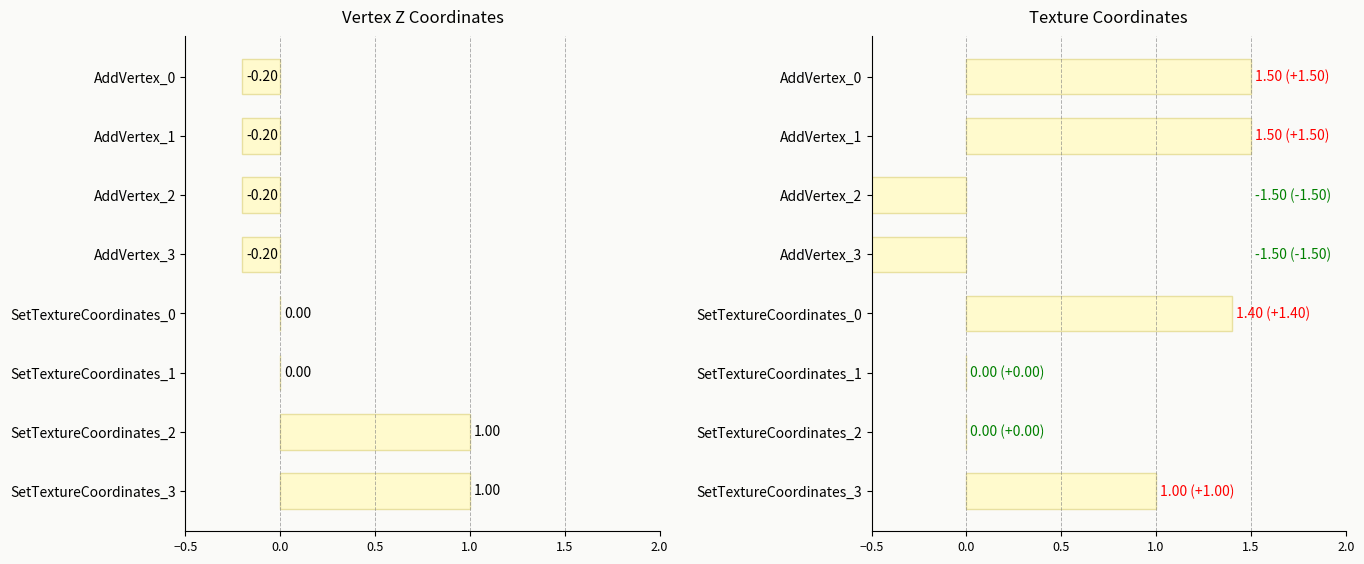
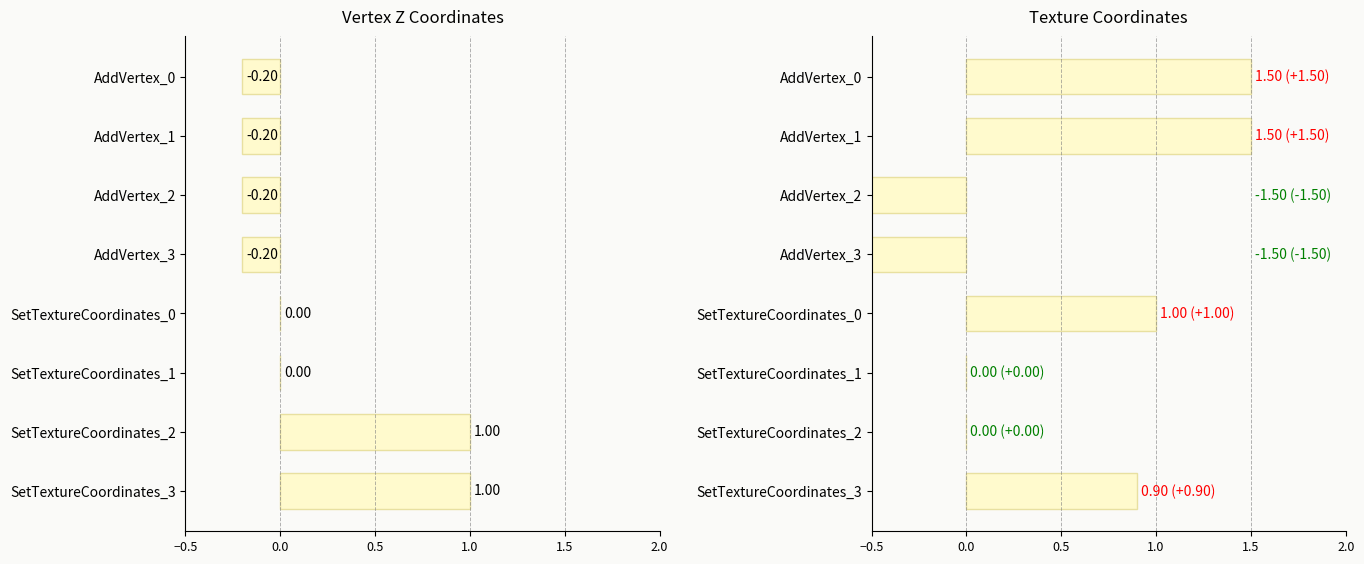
Texture Coordinates, SetTextureCoordinates_0: 1.40 (+1.40) -> 1.00 (+1.00)
Texture Coordinates, SetTextureCoordinates_3: 1.00 (+1.00) -> 0.90 (+0.90)
